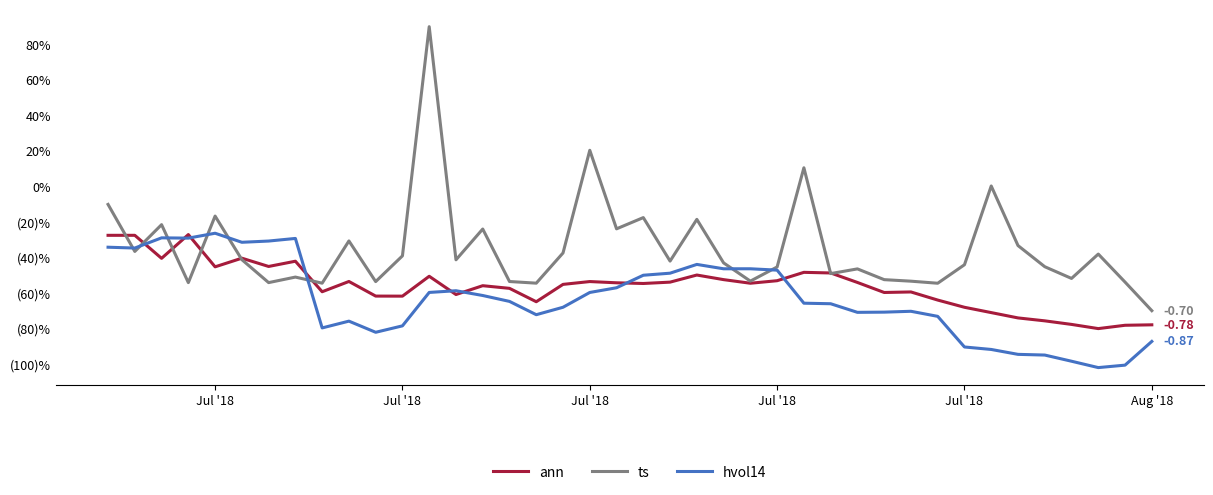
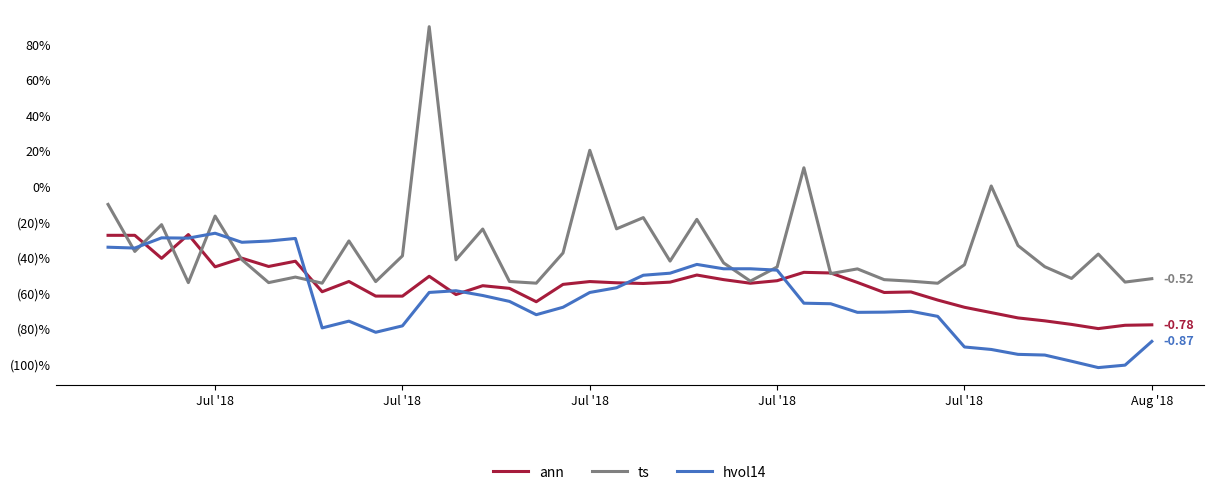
ts, Aug '18: -0.70 -> -0.52
